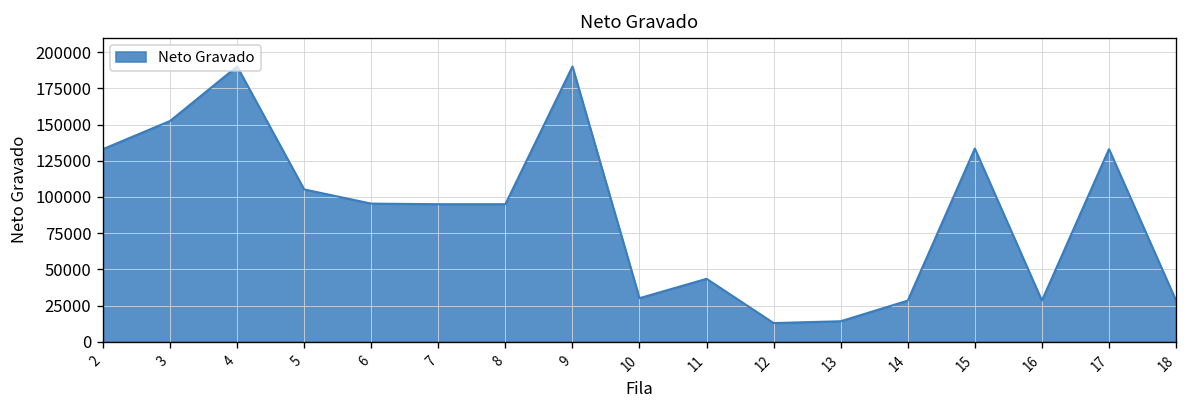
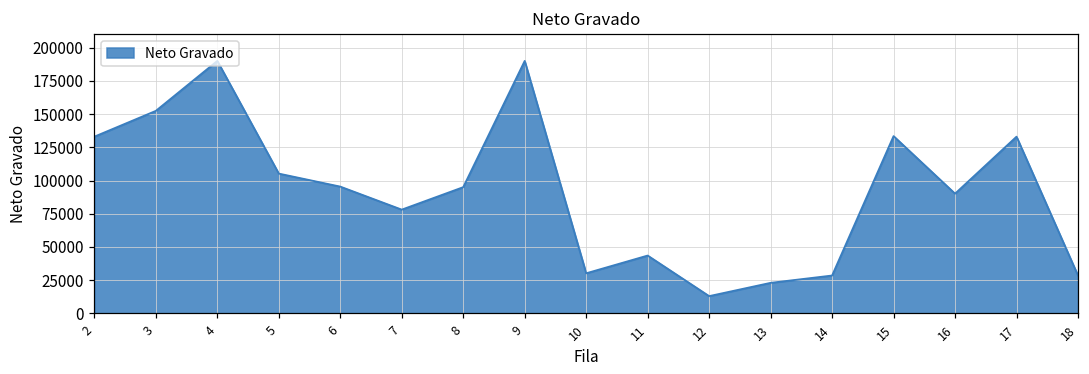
7: 95000 -> 78000
13: 14000 -> 23000
16: 29000 -> 90000
